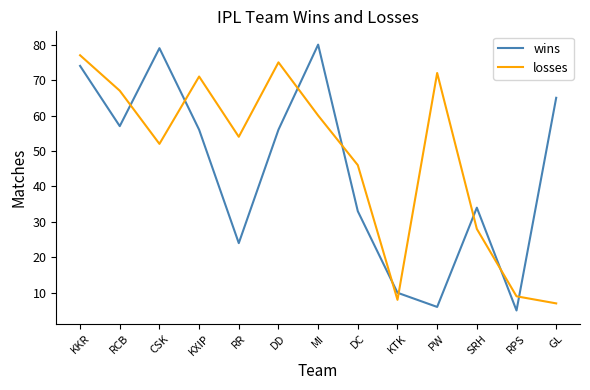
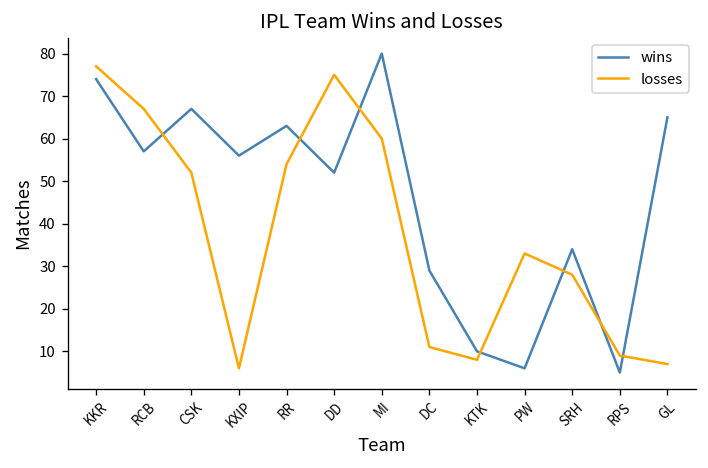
wins, CSK: 79 -> 67
losses, KXIP: 71 -> 6
wins, RR: 24 -> 63
wins, DD: 56 -> 52
wins, DC: 33 -> 29
losses, DC: 46 -> 11
losses, PW: 72 -> 33
